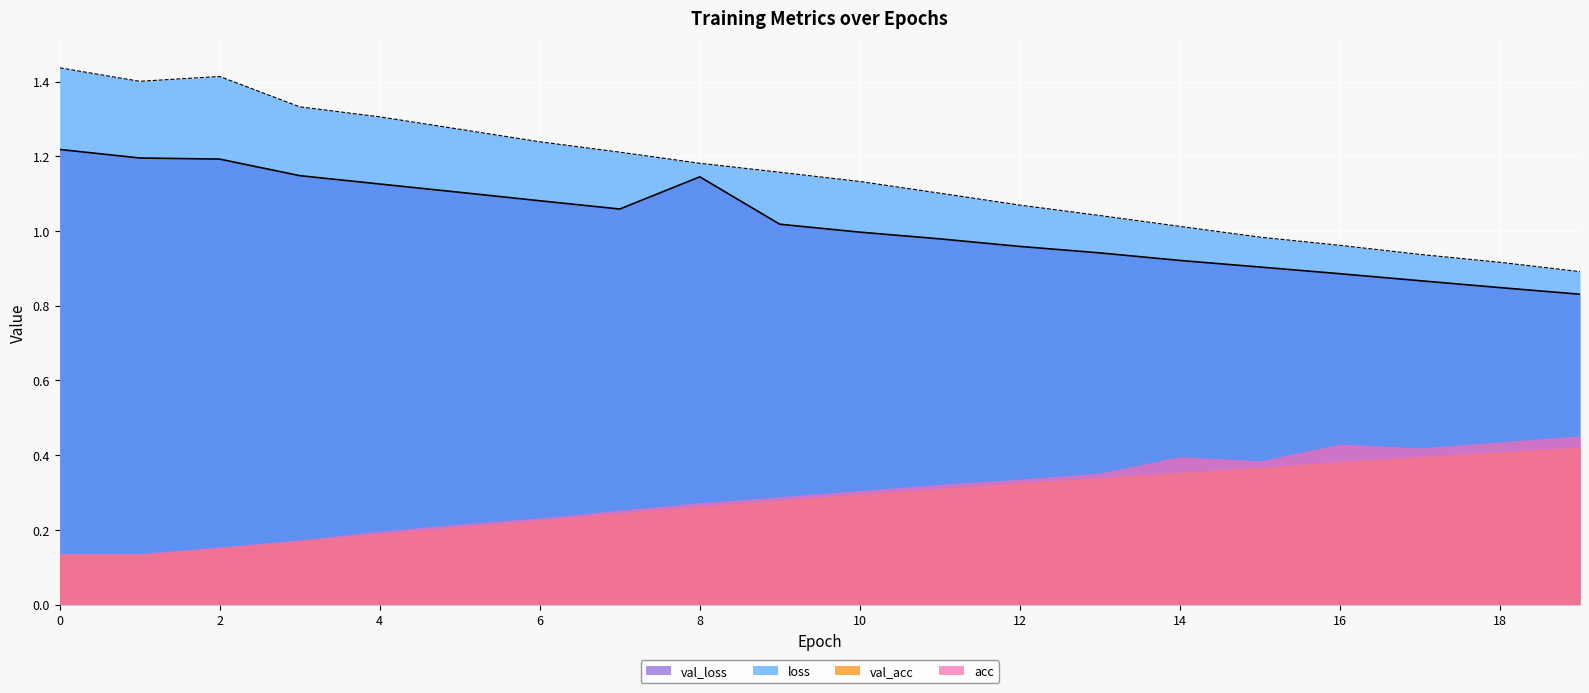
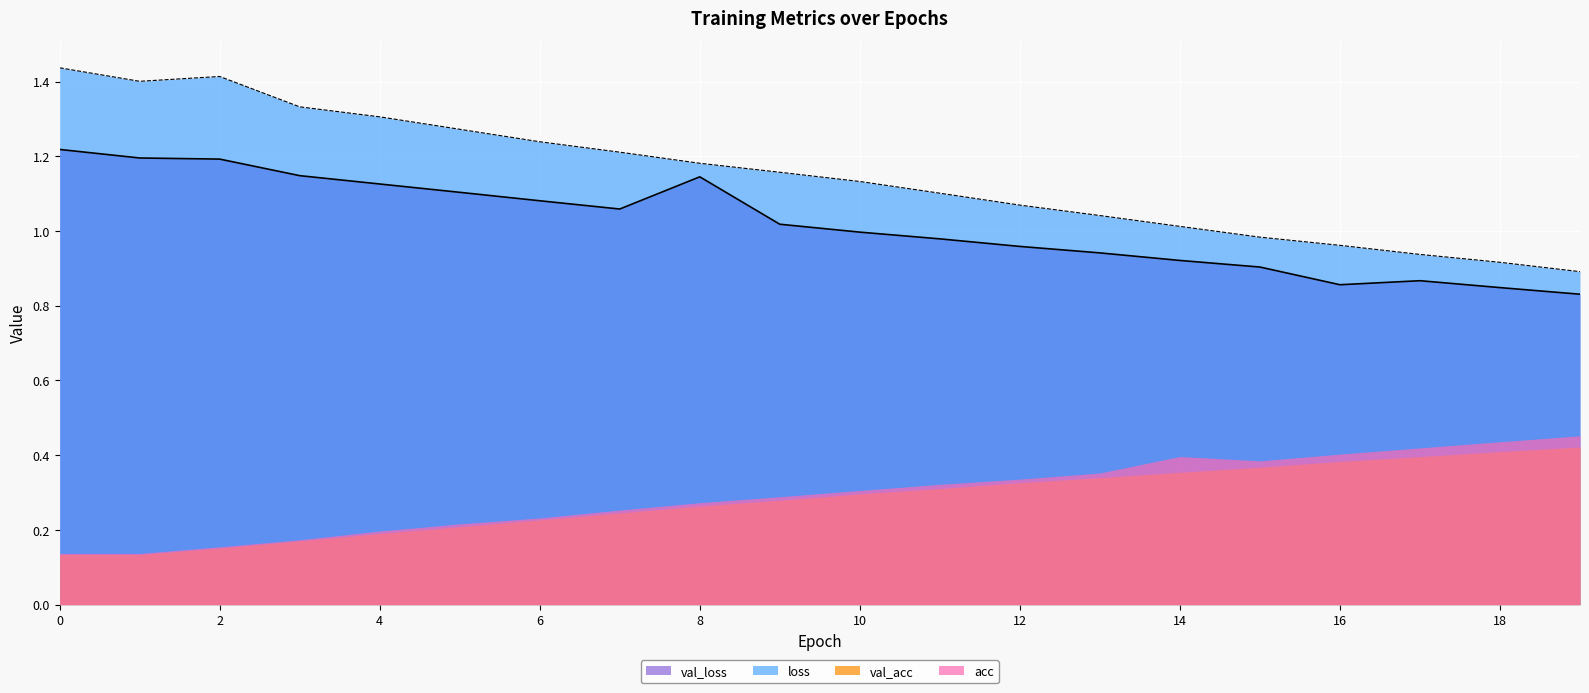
val_loss, 16: 0.89 -> 0.86
acc, 16: 0.43 -> 0.40
